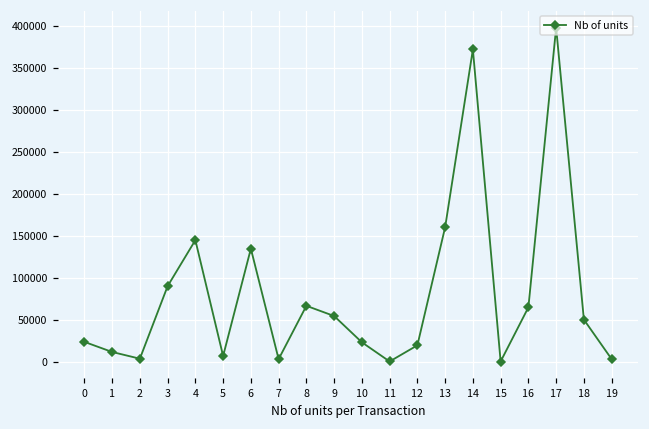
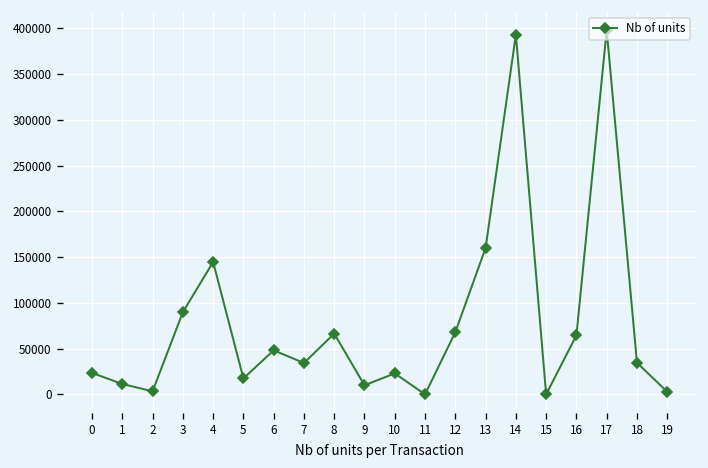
5: 10000 -> 20000
6: 130000 -> 50000
7: 0 -> 30000
9: 50000 -> 10000
12: 20000 -> 70000
14: 370000 -> 390000
18: 50000 -> 30000
